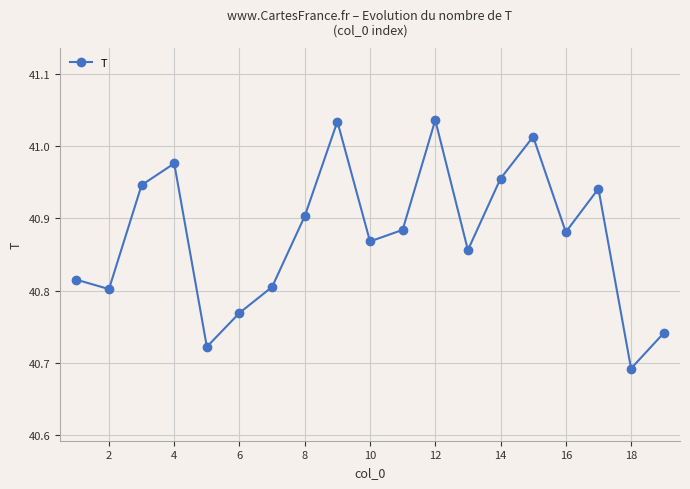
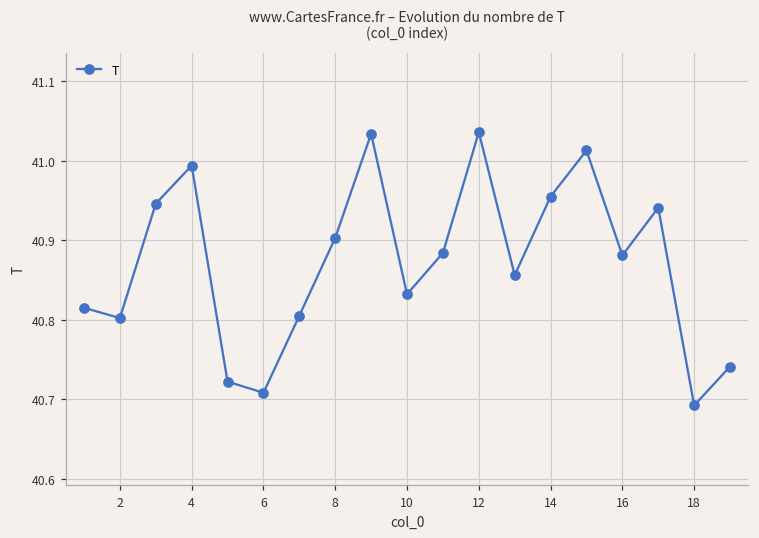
4: 40.98 -> 40.99
6: 40.77 -> 40.71
10: 40.87 -> 40.83
